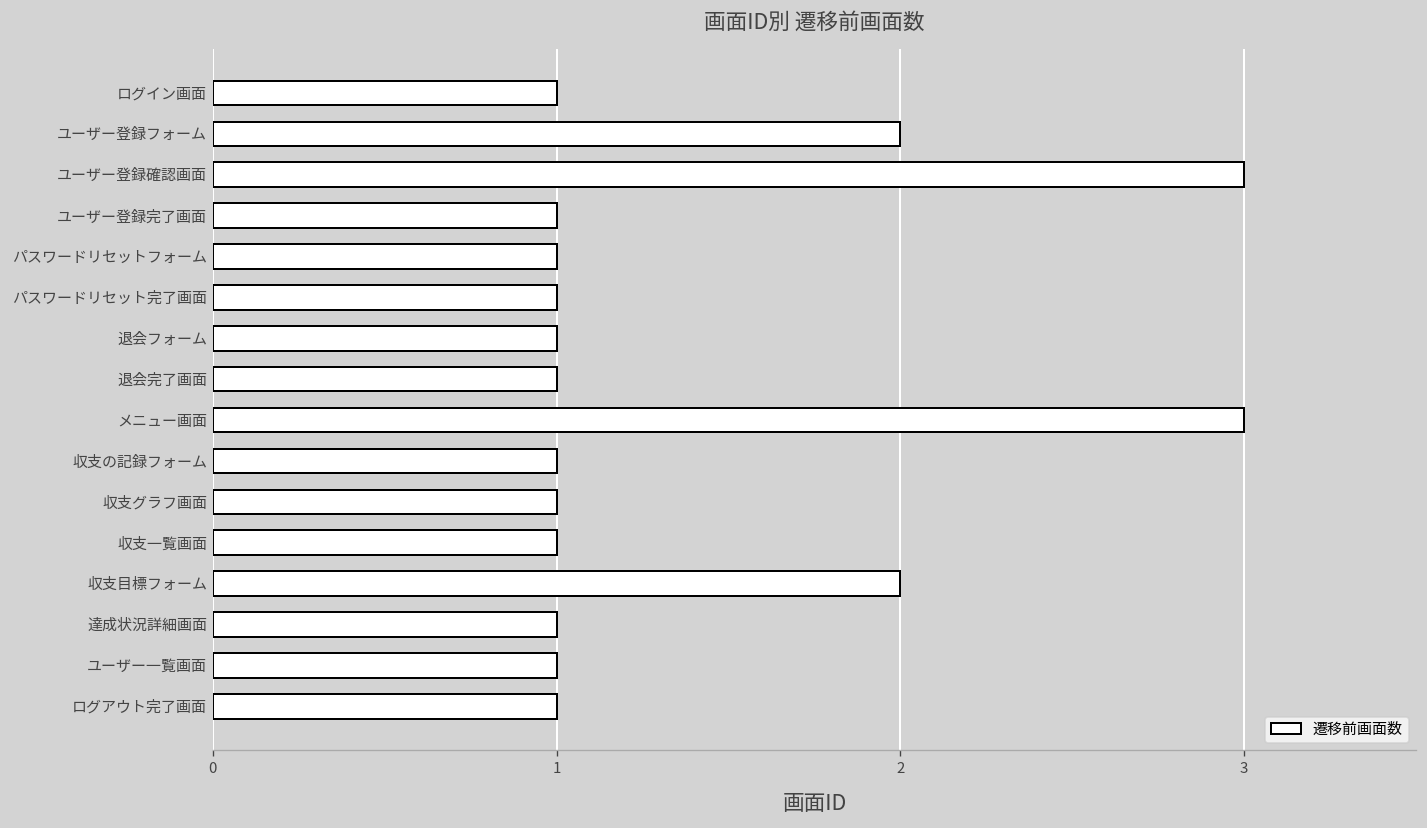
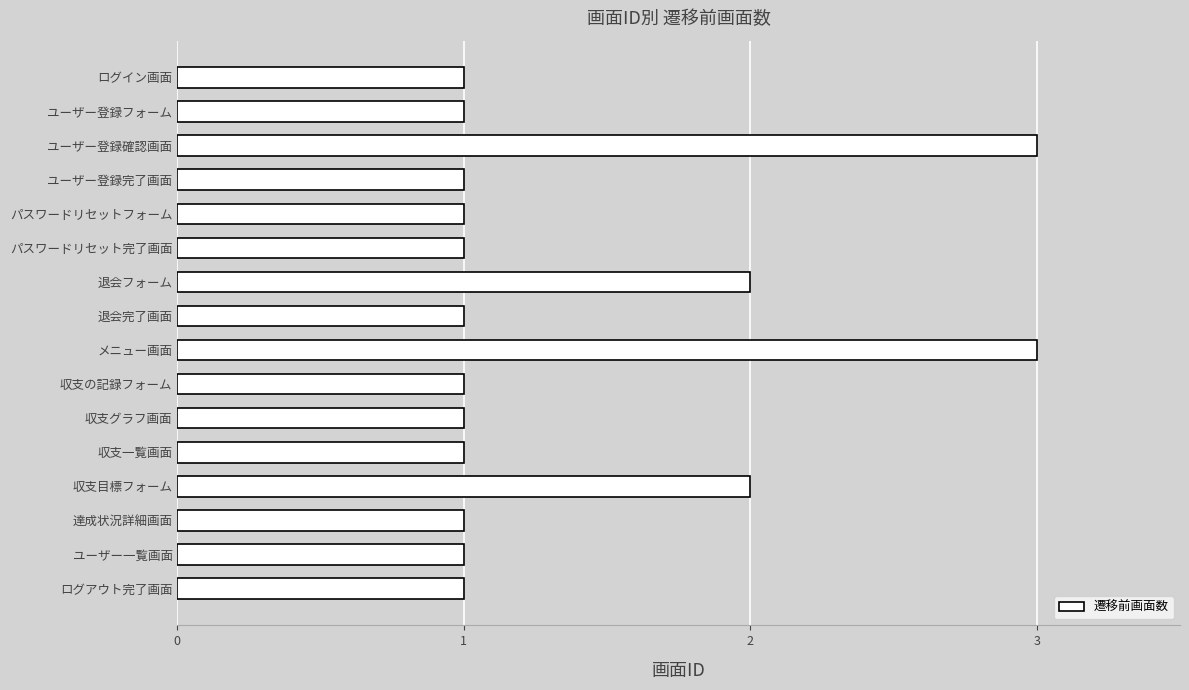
ユーザー登録フォーム: 2 -> 1
退会フォーム: 1 -> 2
